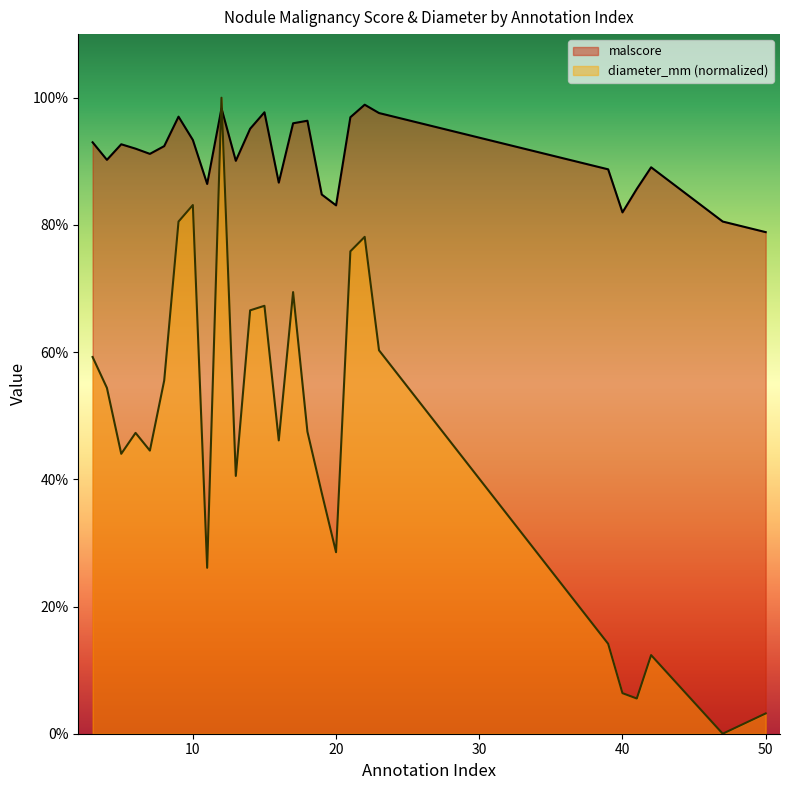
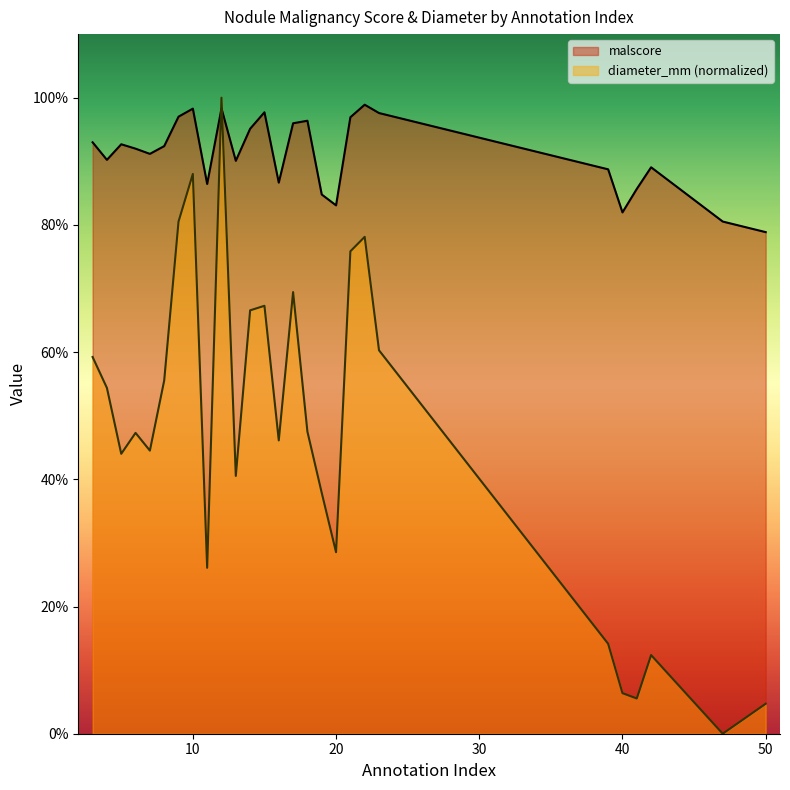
malscore, 10: 93% -> 98%
diameter_mm (normalized), 10: 83% -> 88%
diameter_mm (normalized), 50: 3% -> 5%
